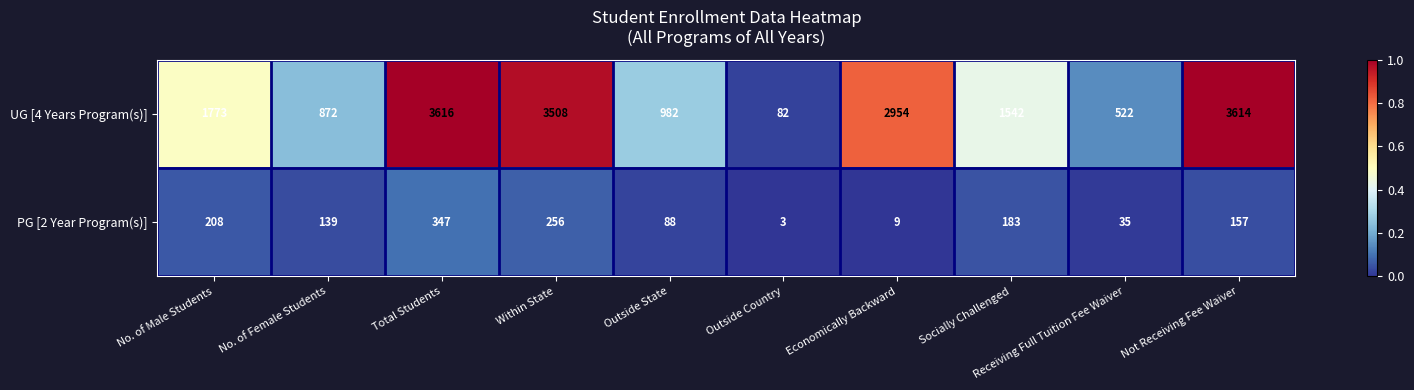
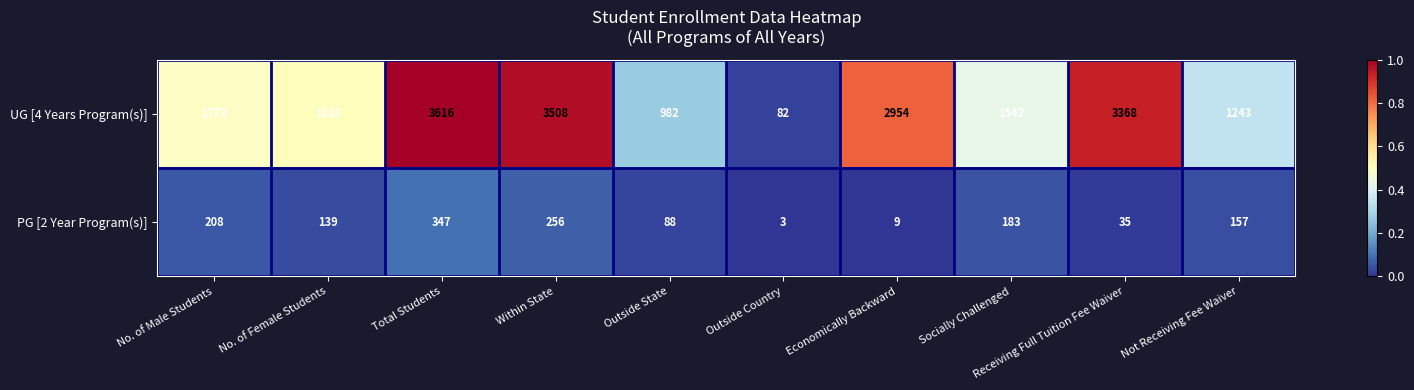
UG [4 Years Program(s)], No. of Female Students: 872 -> 1833
UG [4 Years Program(s)], Receiving Full Tuition Fee Waiver: 522 -> 3368
UG [4 Years Program(s)], Not Receiving Fee Waiver: 3614 -> 1243
